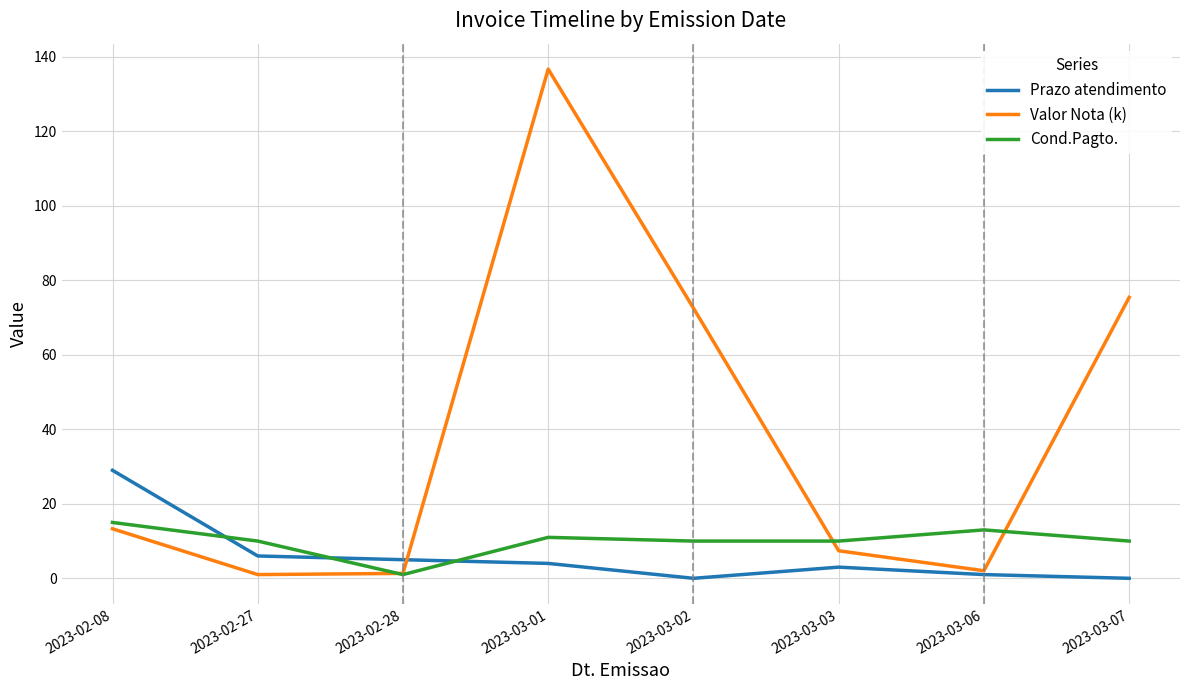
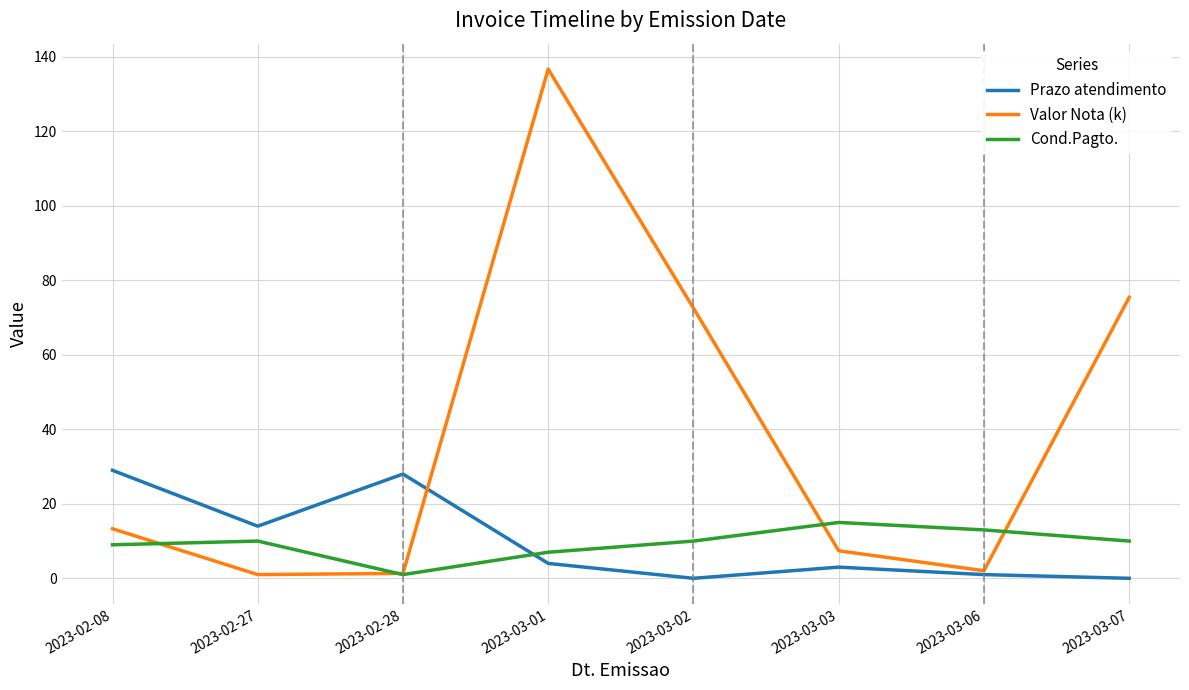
Cond.Pagto., 2023-02-08: 15 -> 9
Prazo atendimento, 2023-02-27: 6 -> 14
Prazo atendimento, 2023-02-28: 5 -> 28
Cond.Pagto., 2023-03-01: 11 -> 7
Cond.Pagto., 2023-03-03: 10 -> 15
